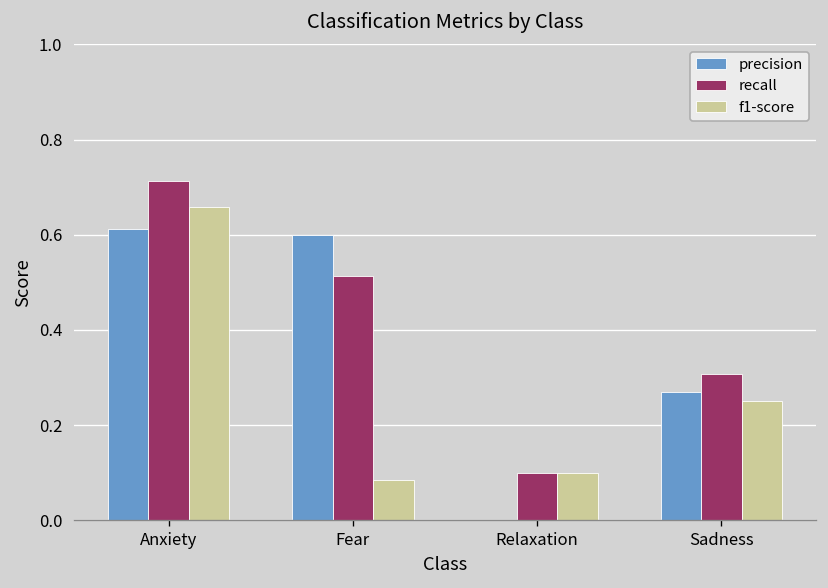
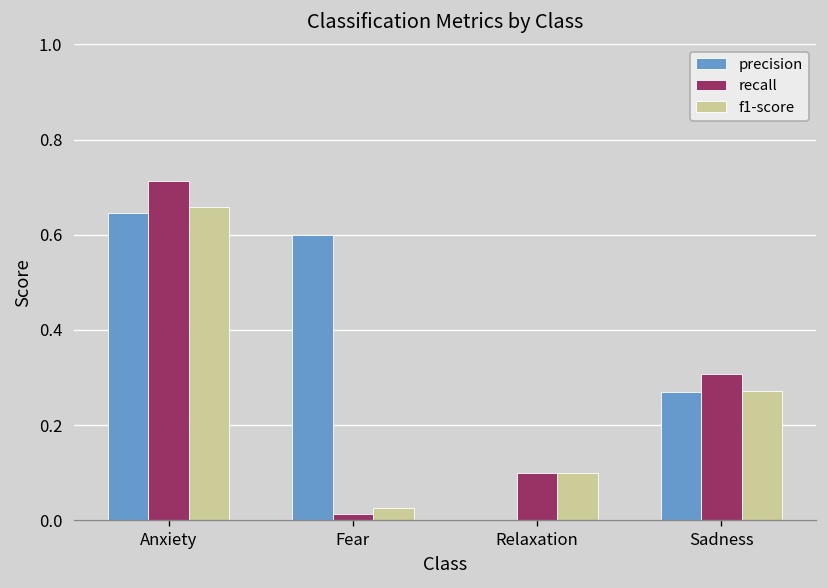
precision, Anxiety: 0.61 -> 0.64
recall, Fear: 0.51 -> 0.01
f1-score, Fear: 0.09 -> 0.03
f1-score, Sadness: 0.25 -> 0.27
